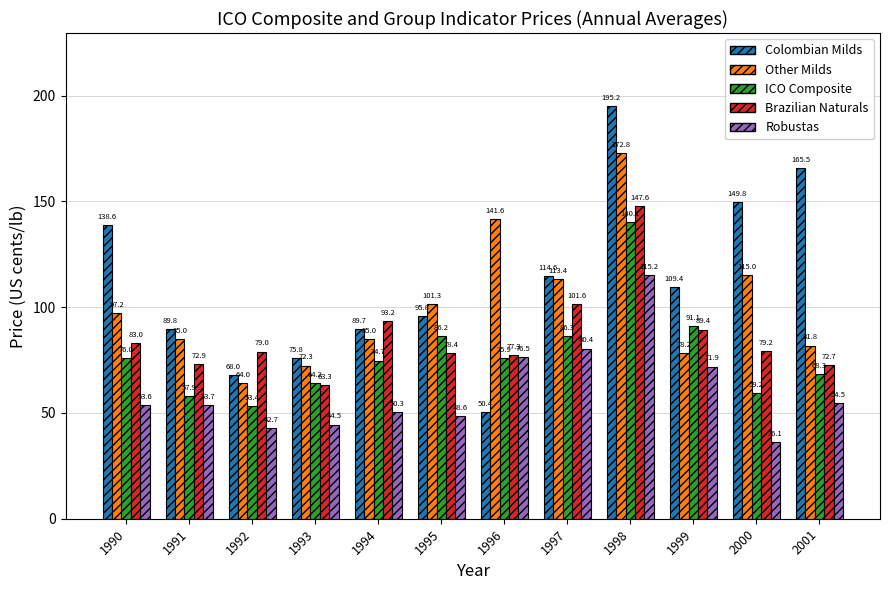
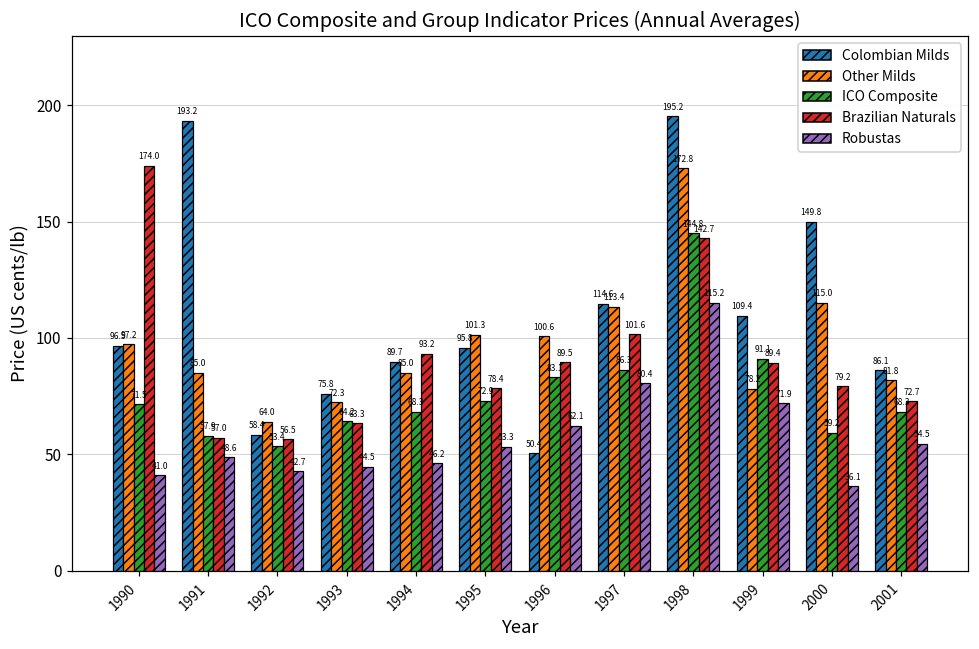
Colombian Milds, 1990: 138.6 -> 96.5
ICO Composite, 1990: 76.0 -> 71.5
Brazilian Naturals, 1990: 83.0 -> 174.0
Robustas, 1990: 53.6 -> 41.0
Colombian Milds, 1991: 89.8 -> 193.2
Brazilian Naturals, 1991: 72.9 -> 57.0
Robustas, 1991: 53.7 -> 48.6
Colombian Milds, 1992: 68.0 -> 58.4
Brazilian Naturals, 1992: 79.0 -> 56.5
ICO Composite, 1994: 74.7 -> 68.3
Robustas, 1994: 50.3 -> 46.2
ICO Composite, 1995: 86.2 -> 72.9
Robustas, 1995: 48.6 -> 53.3
Other Milds, 1996: 141.6 -> 100.6
ICO Composite, 1996: 75.9 -> 83.1
Brazilian Naturals, 1996: 77.3 -> 89.5
Robustas, 1996: 76.5 -> 62.1
ICO Composite, 1998: 140.1 -> 144.8
Brazilian Naturals, 1998: 147.6 -> 142.7
Colombian Milds, 2001: 165.5 -> 86.1
